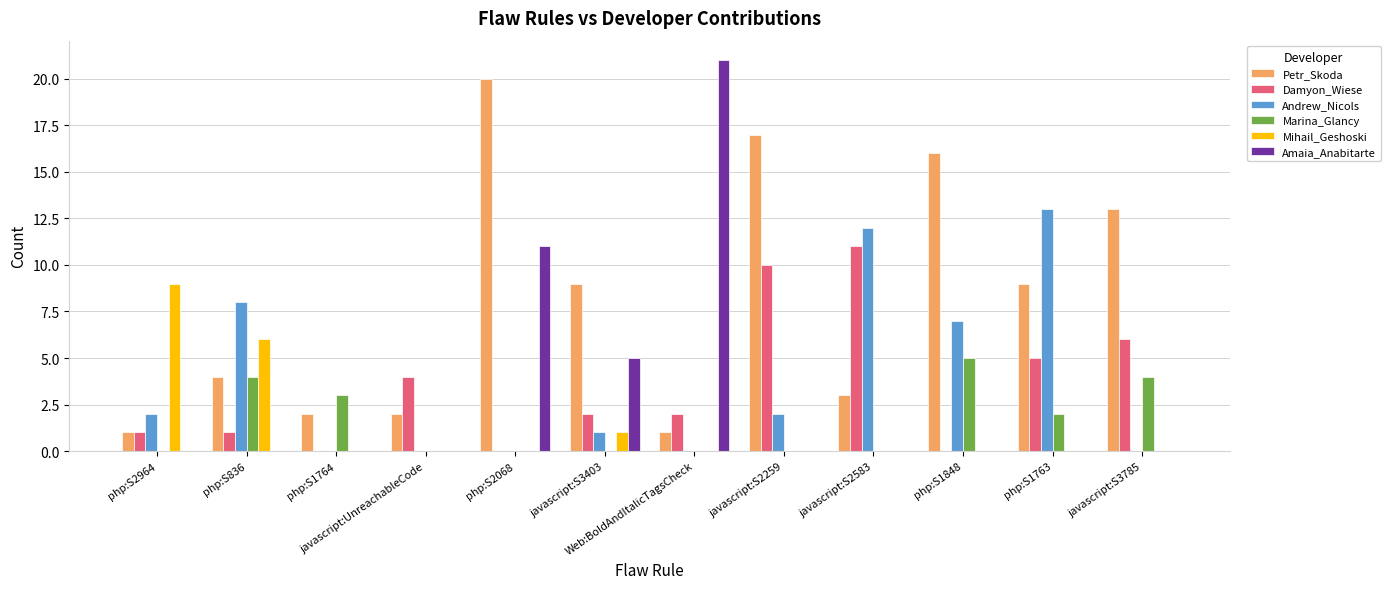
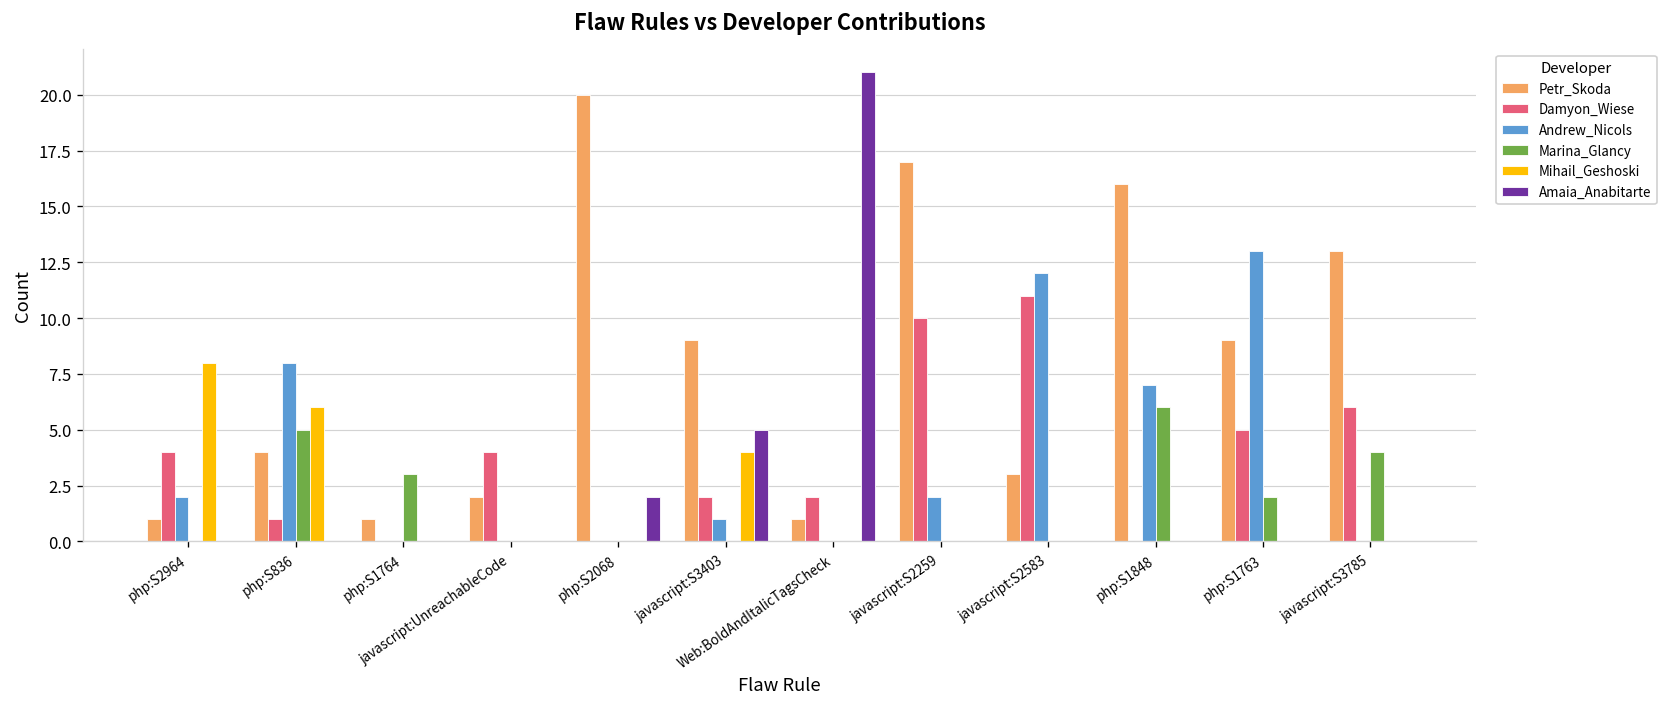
Damyon_Wiese, php:S2964: 1 -> 4
Mihail_Geshoski, php:S2964: 9 -> 8
Marina_Glancy, php:S836: 4 -> 5
Petr_Skoda, php:S1764: 2 -> 1
Amaia_Anabitarte, php:S2068: 11 -> 2
Mihail_Geshoski, javascript:S3403: 1 -> 4
Marina_Glancy, php:S1848: 5 -> 6
